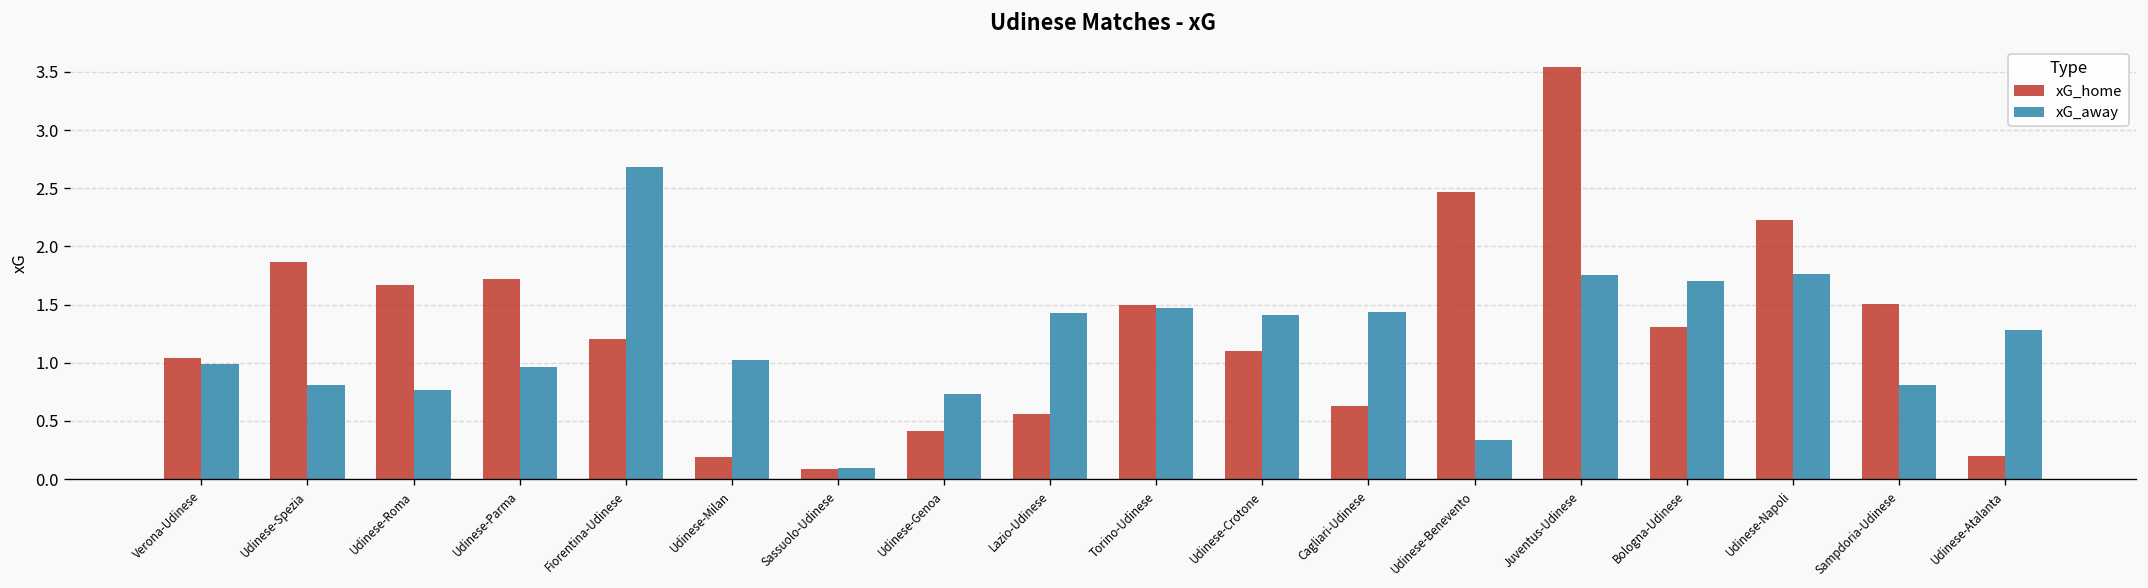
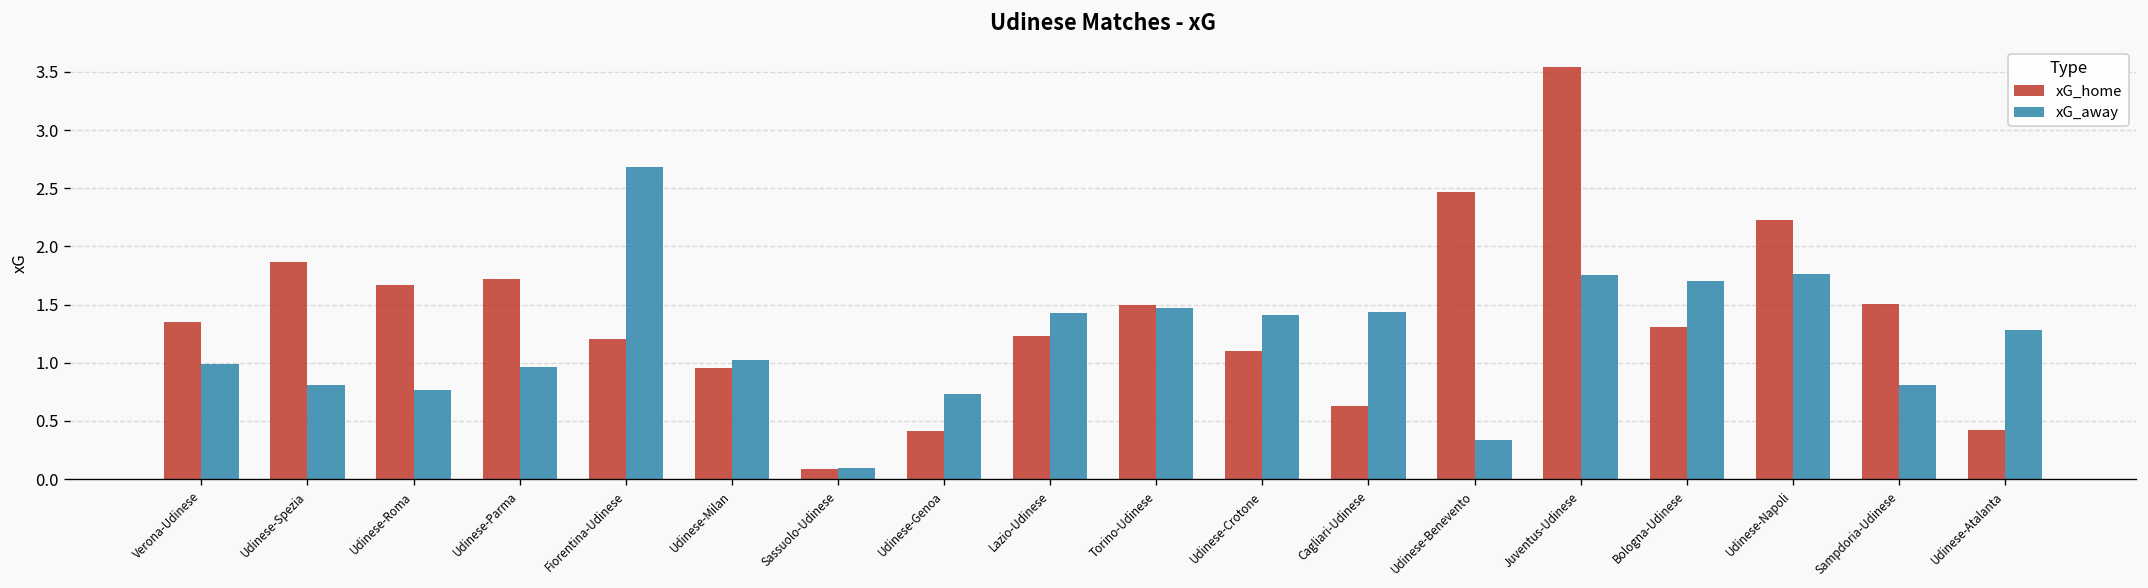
xG_home, Verona-Udinese: 1.0 -> 1.4
xG_home, Udinese-Milan: 0.2 -> 1.0
xG_home, Lazio-Udinese: 0.6 -> 1.2
xG_home, Udinese-Atalanta: 0.2 -> 0.4
